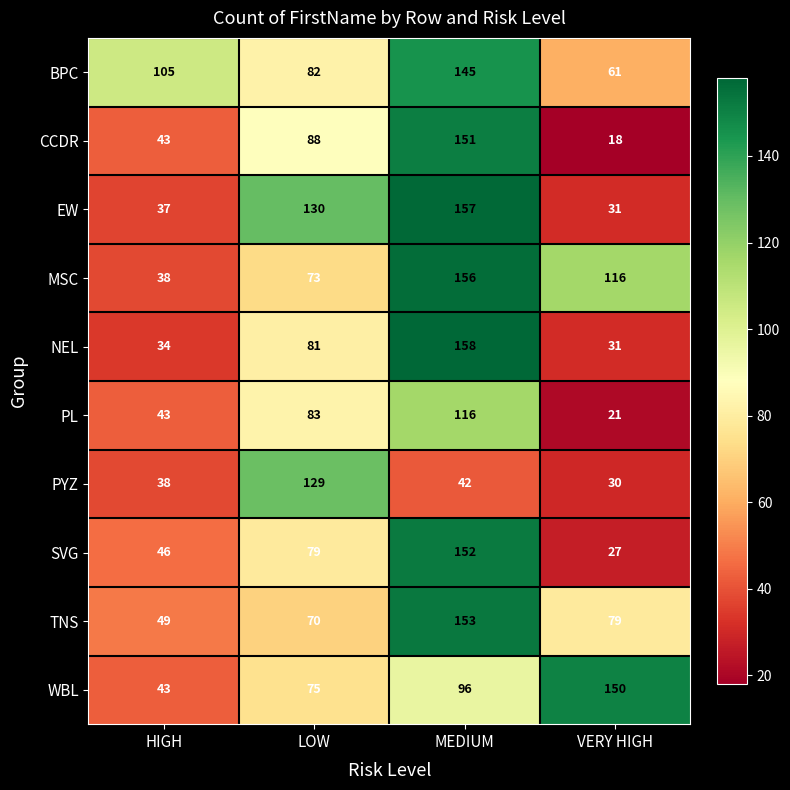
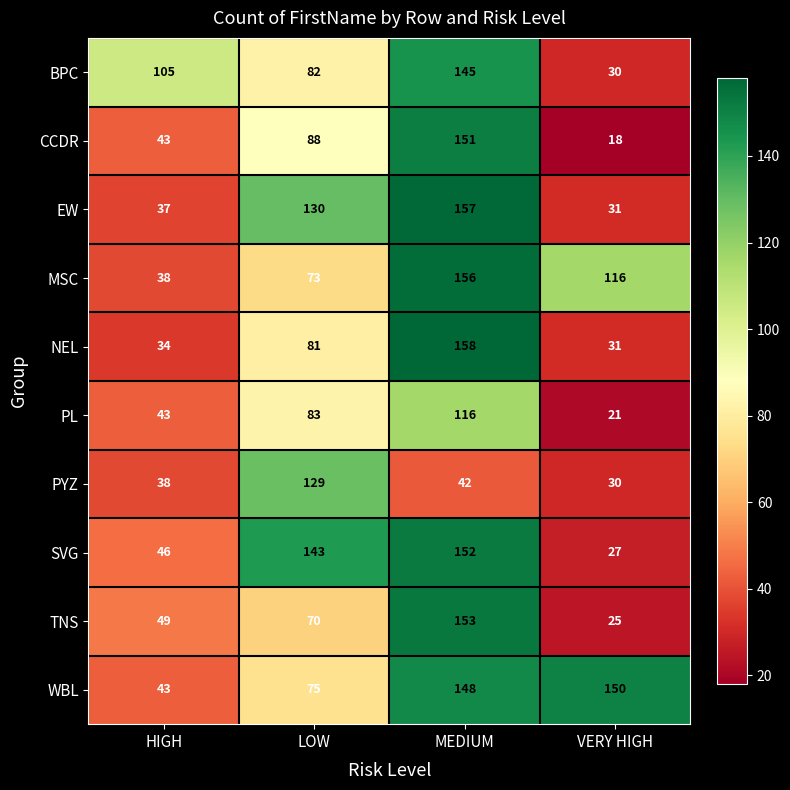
BPC, VERY HIGH: 61 -> 30
SVG, LOW: 79 -> 143
TNS, VERY HIGH: 79 -> 25
WBL, MEDIUM: 96 -> 148
